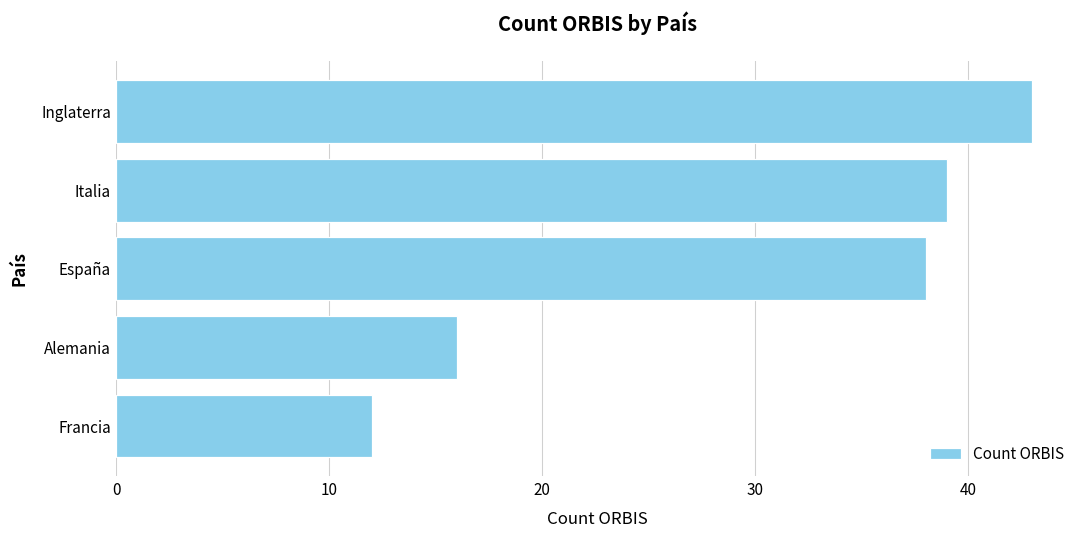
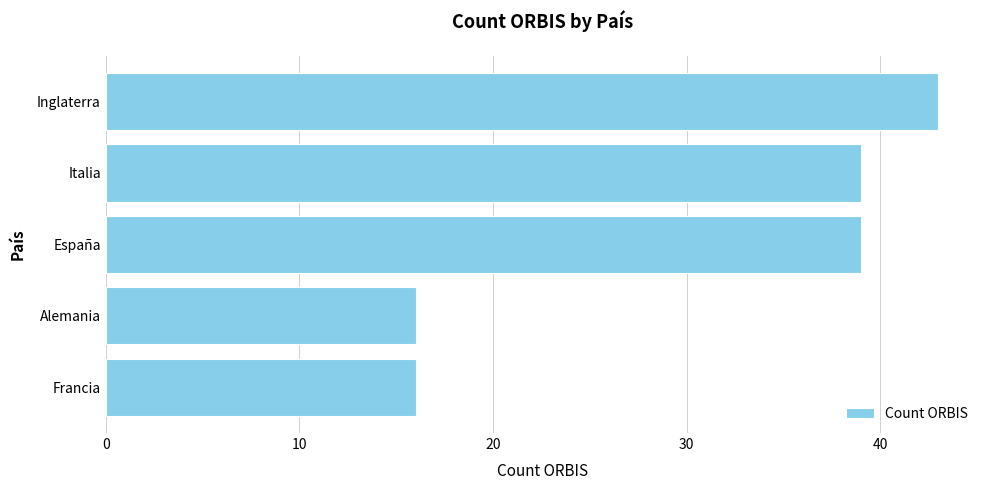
España: 38 -> 39
Francia: 12 -> 16
